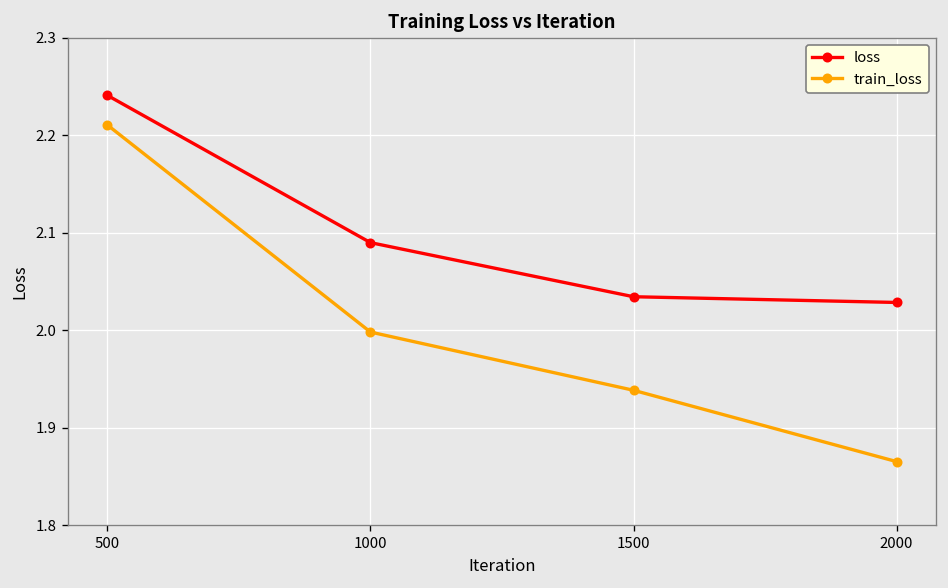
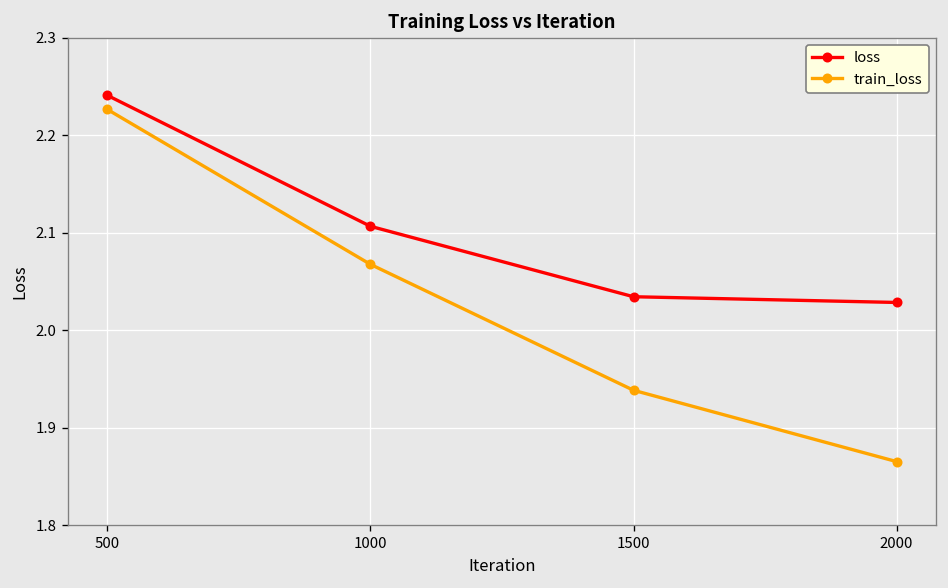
train_loss, 500: 2.21 -> 2.23
loss, 1000: 2.09 -> 2.11
train_loss, 1000: 2.00 -> 2.07
